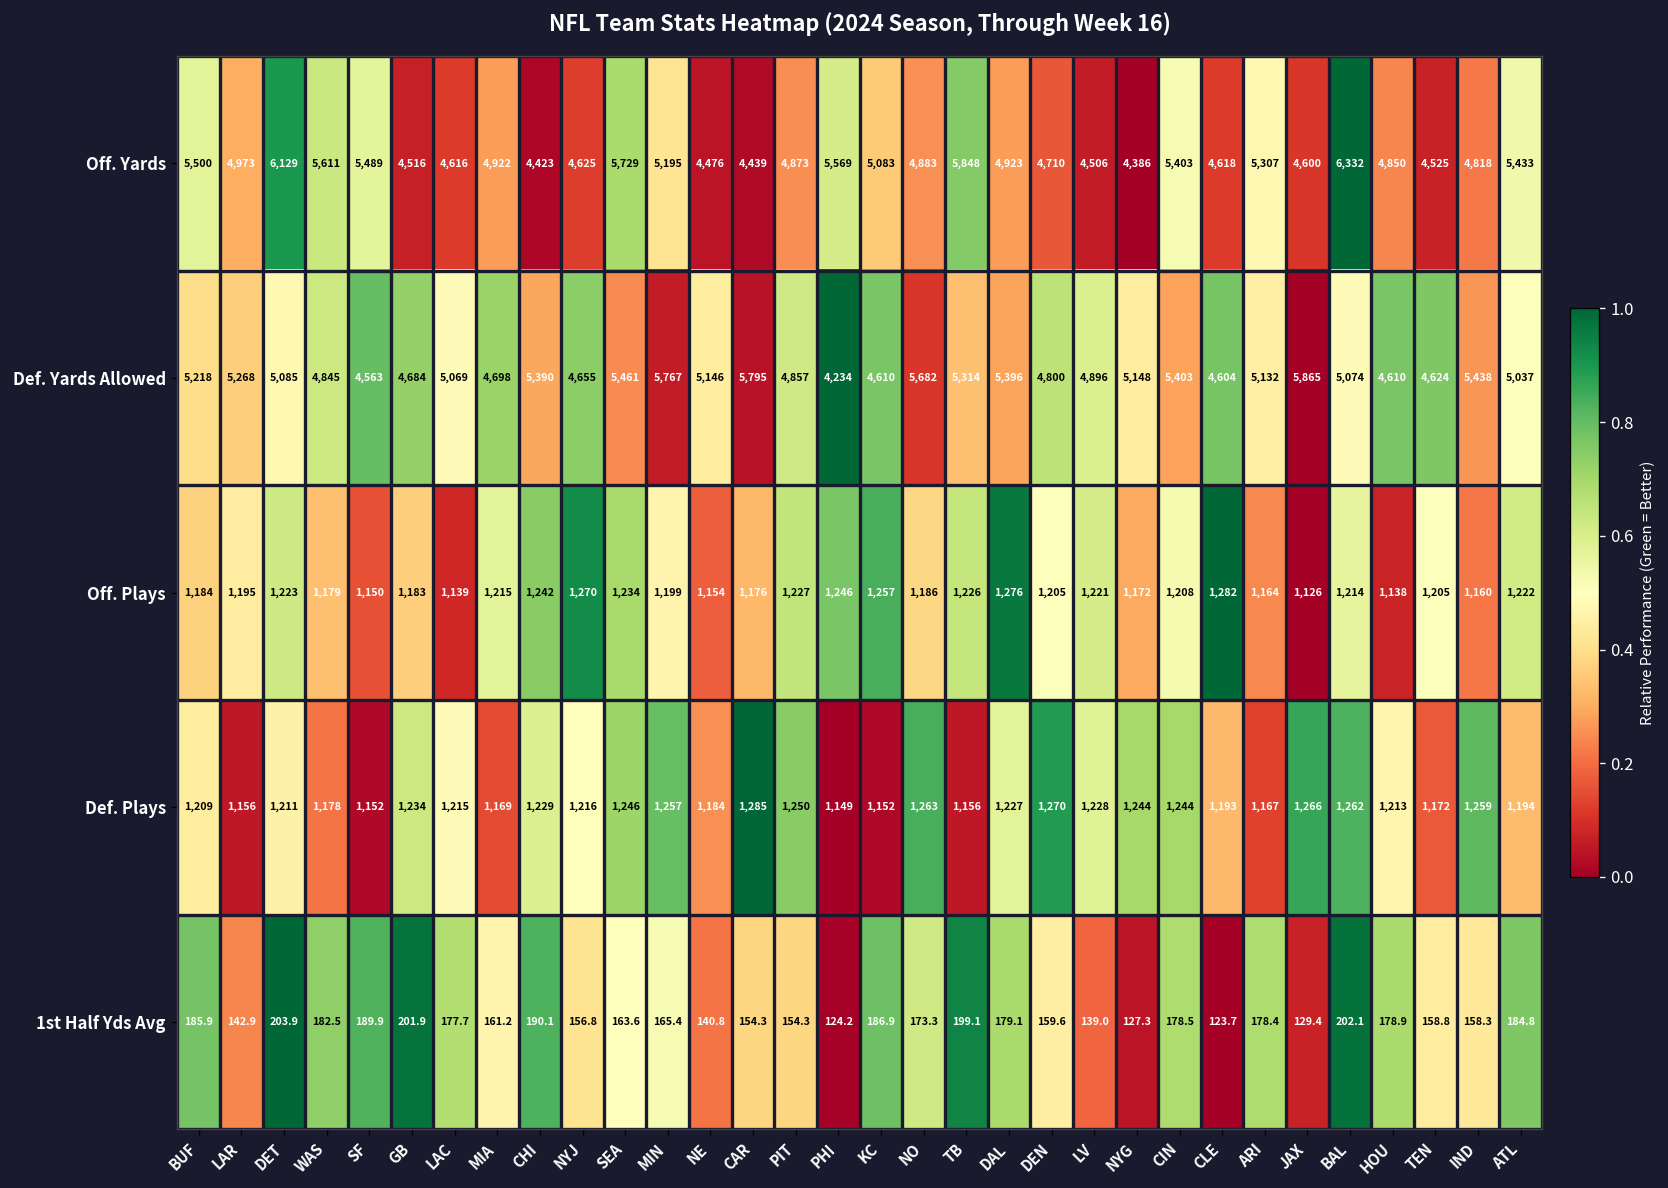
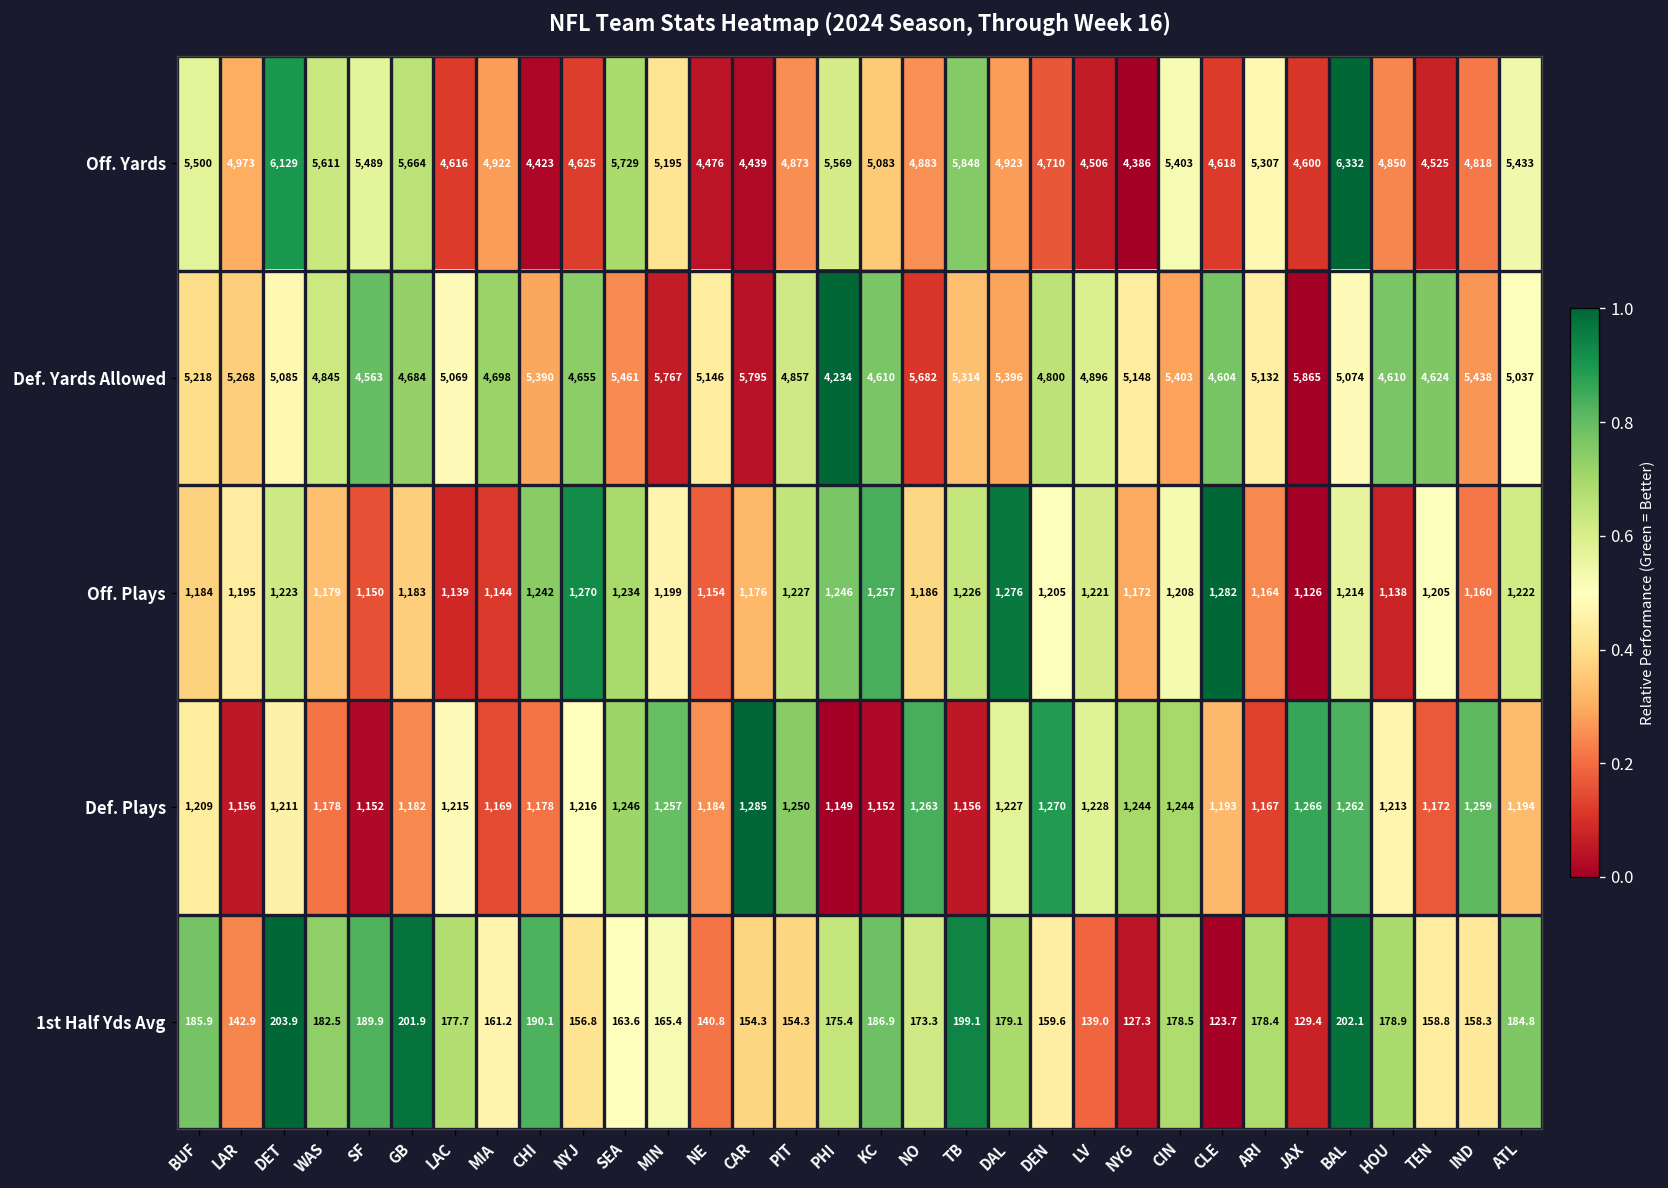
Off. Yards, GB: 4,516 -> 5,664
Off. Plays, MIA: 1,215 -> 1,144
Def. Plays, GB: 1,234 -> 1,182
Def. Plays, CHI: 1,229 -> 1,178
1st Half Yds Avg, PHI: 124.2 -> 175.4
